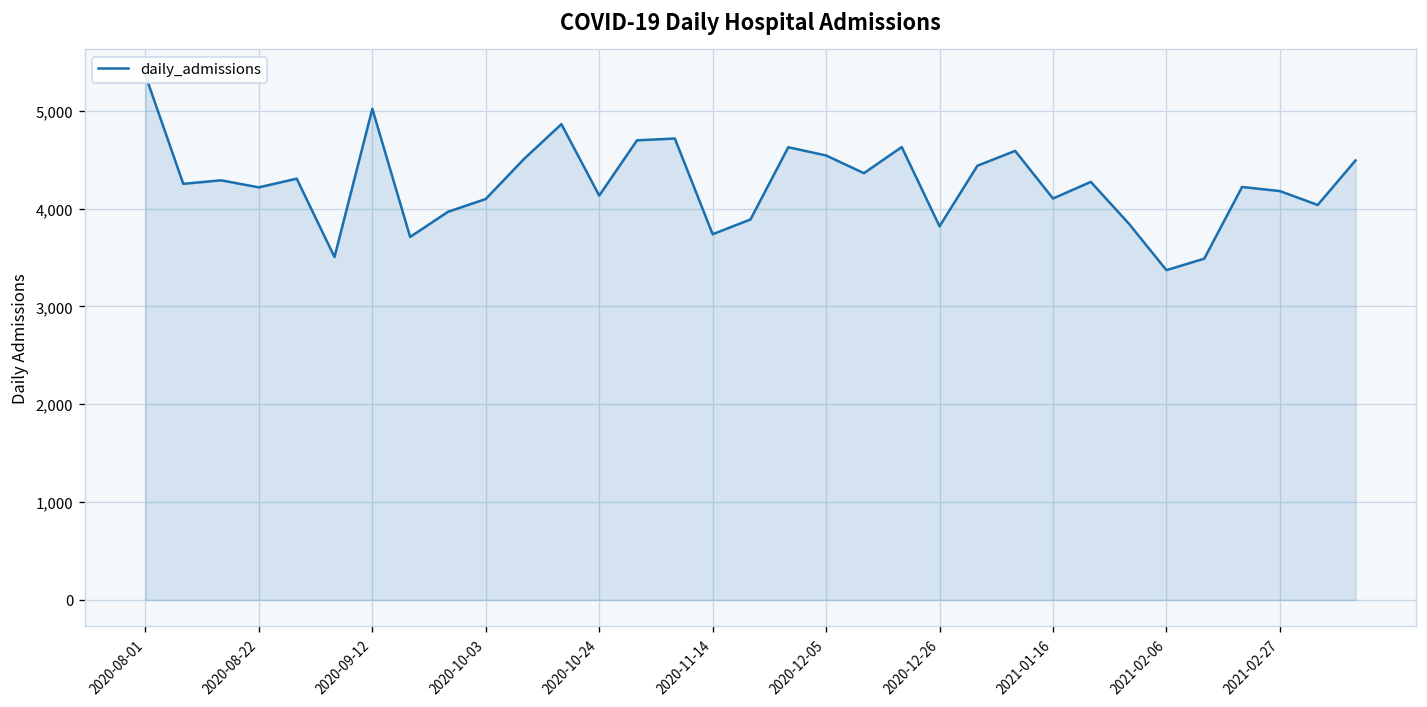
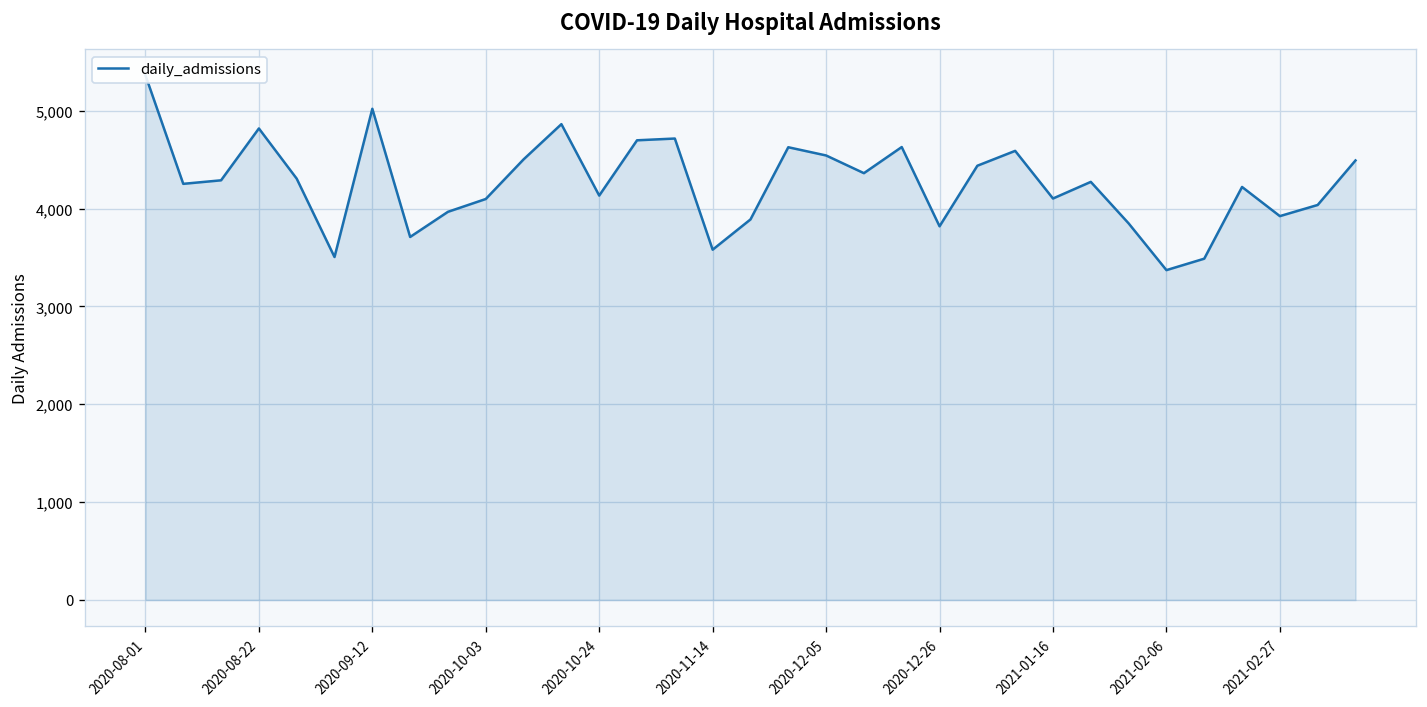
2020-08-22: 4,200 -> 4,800
2020-11-14: 3,700 -> 3,600
2021-02-27: 4,200 -> 3,900
